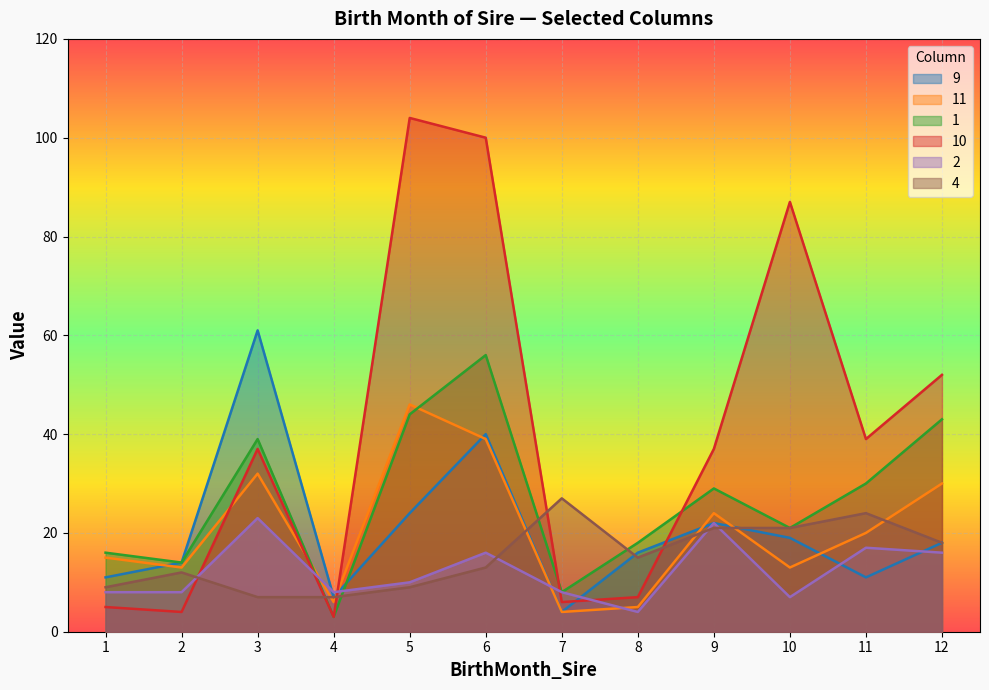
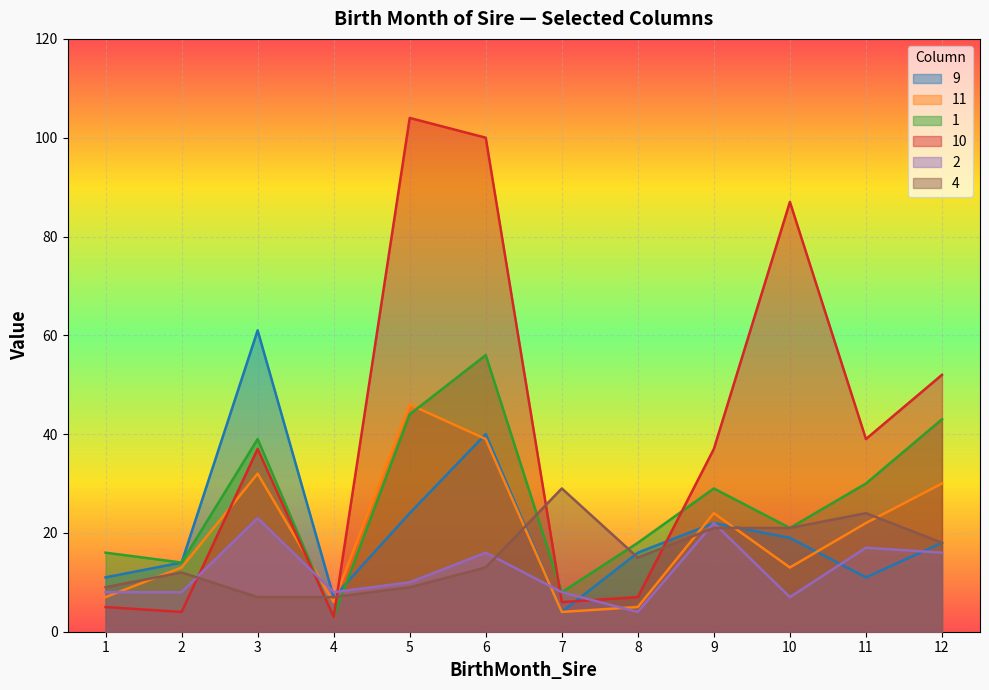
11, 1: 15 -> 7
4, 7: 27 -> 29
11, 11: 20 -> 22
